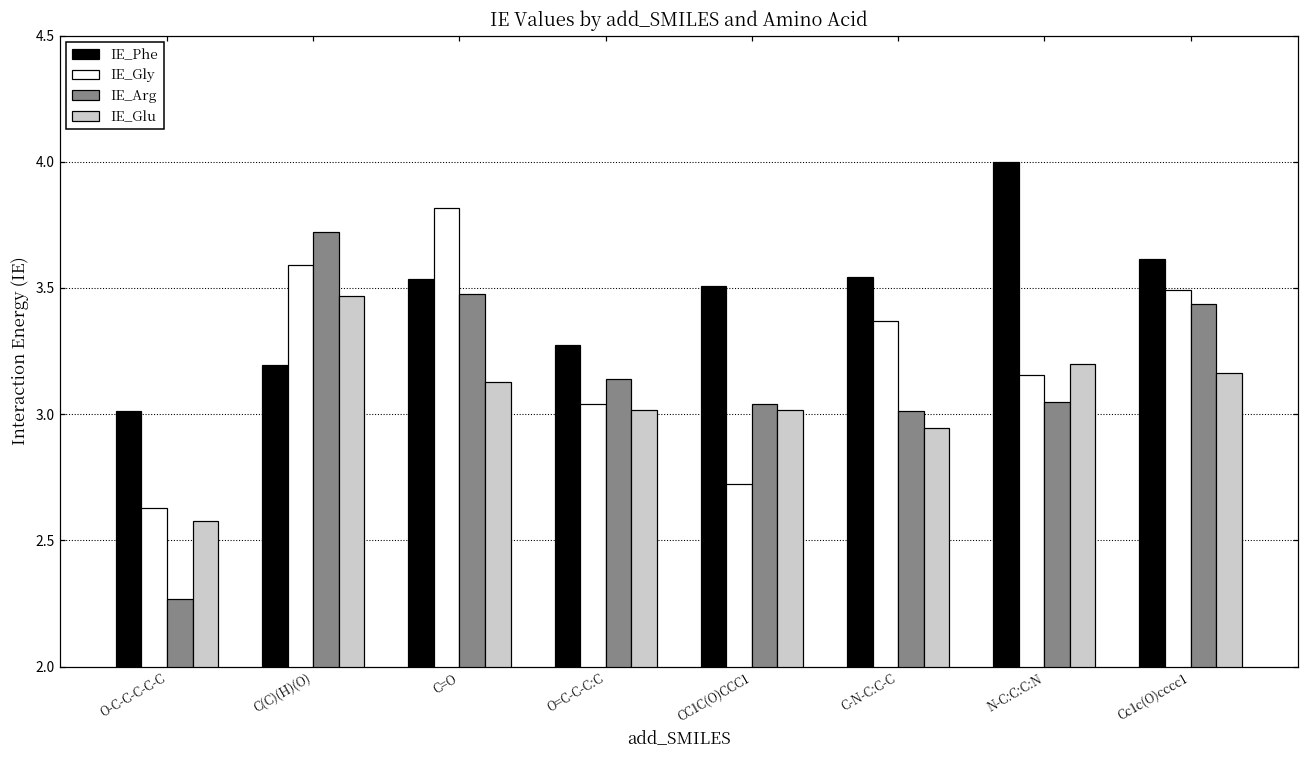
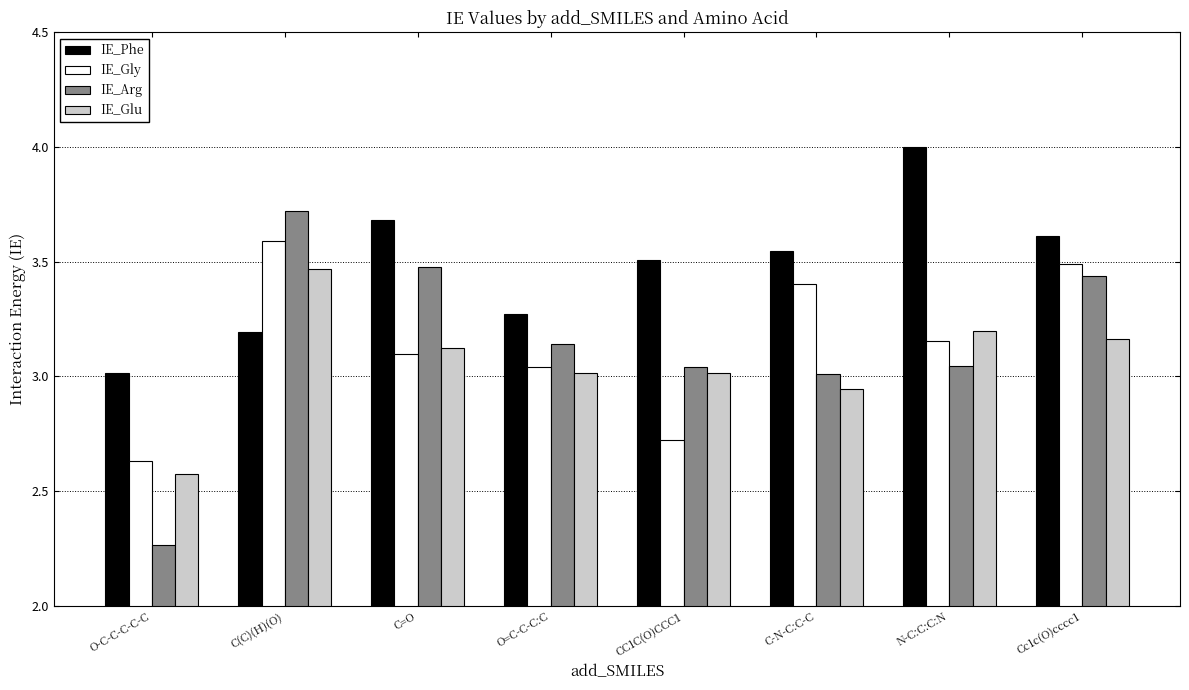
IE_Phe, C=O: 3.54 -> 3.68
IE_Gly, C=O: 3.82 -> 3.10
IE_Gly, C-N-C:C-C: 3.37 -> 3.40
